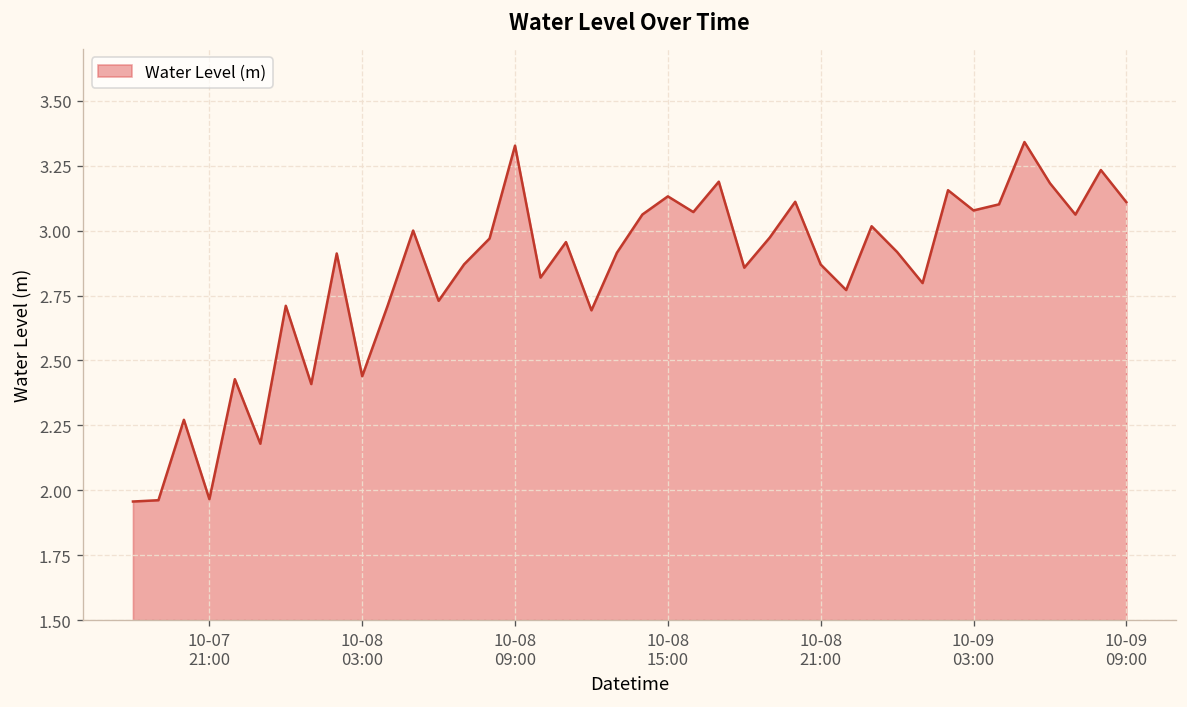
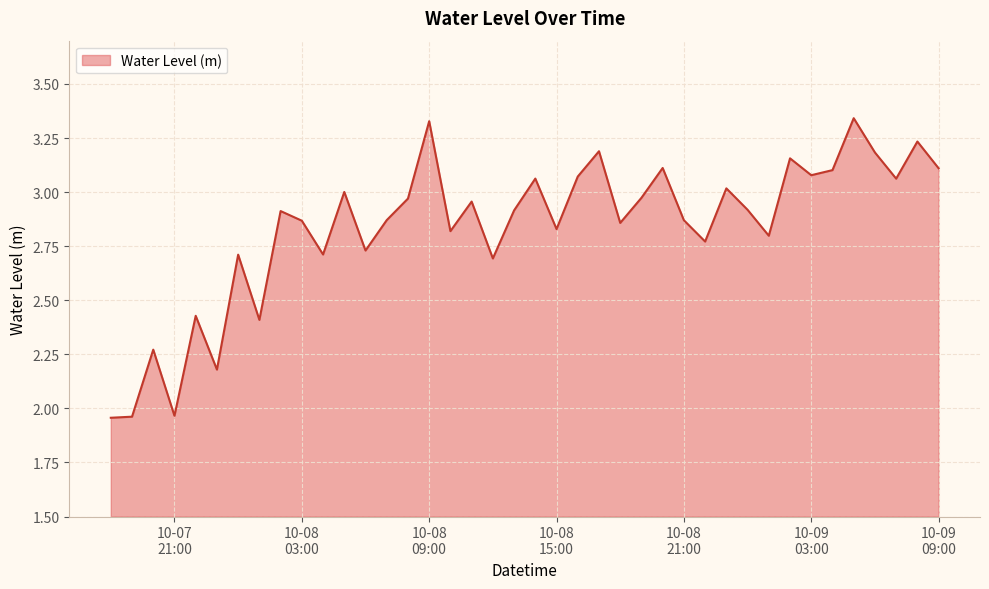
10-08 03:00: 2.44 -> 2.87
10-08 15:00: 3.13 -> 2.83
